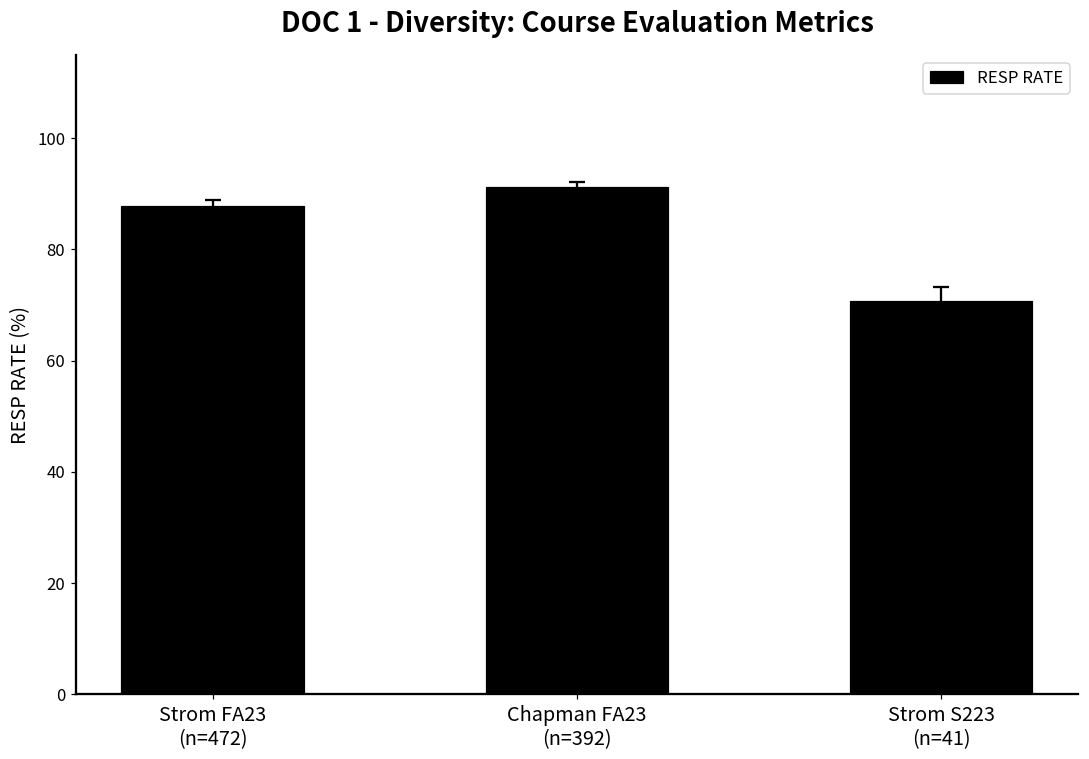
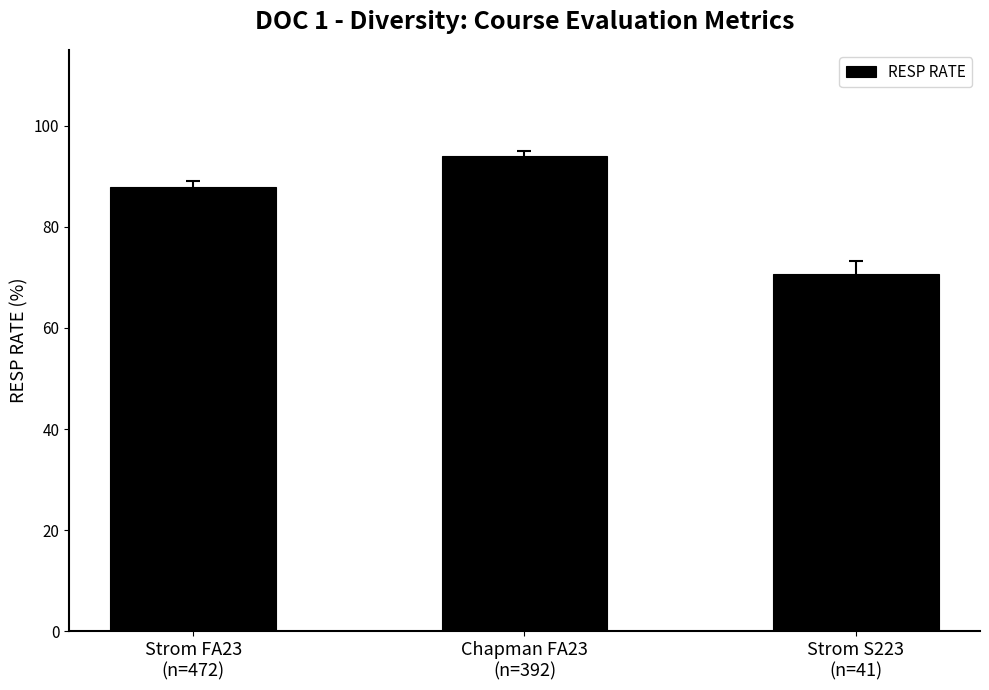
RESP RATE, Chapman FA23 (n=392): 91 -> 94
